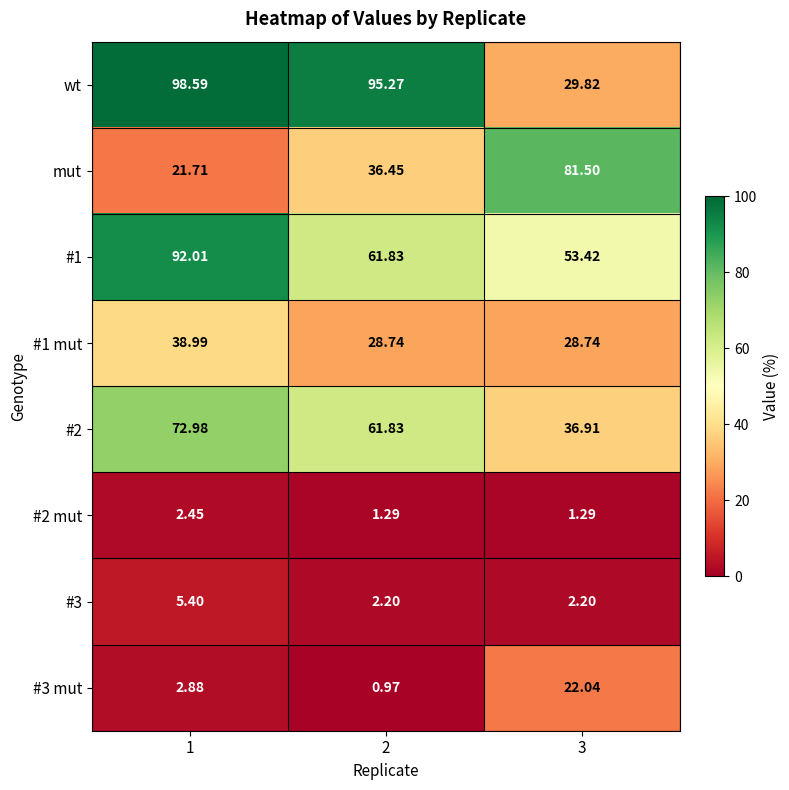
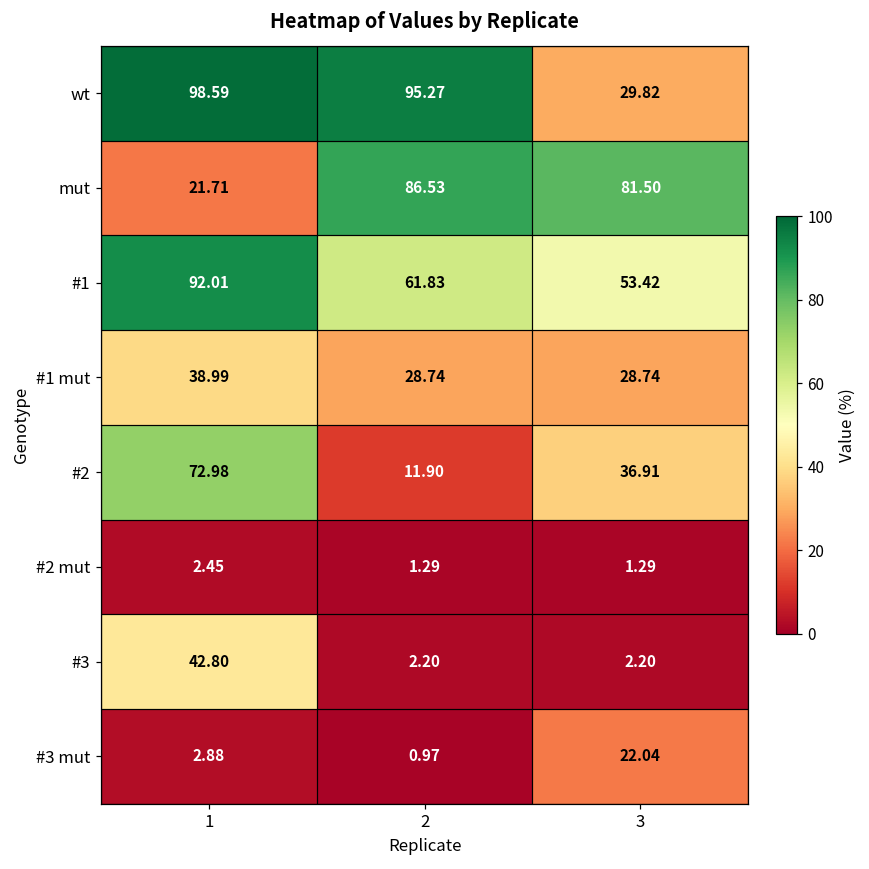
mut, 2: 36.45 -> 86.53
#2, 2: 61.83 -> 11.90
#3, 1: 5.40 -> 42.80
